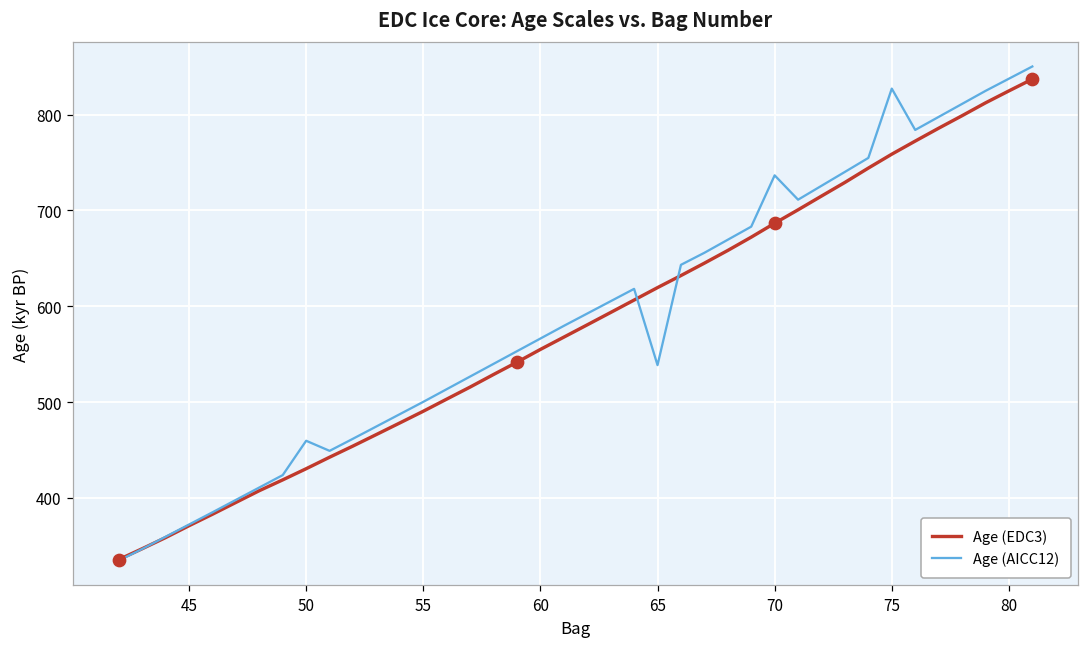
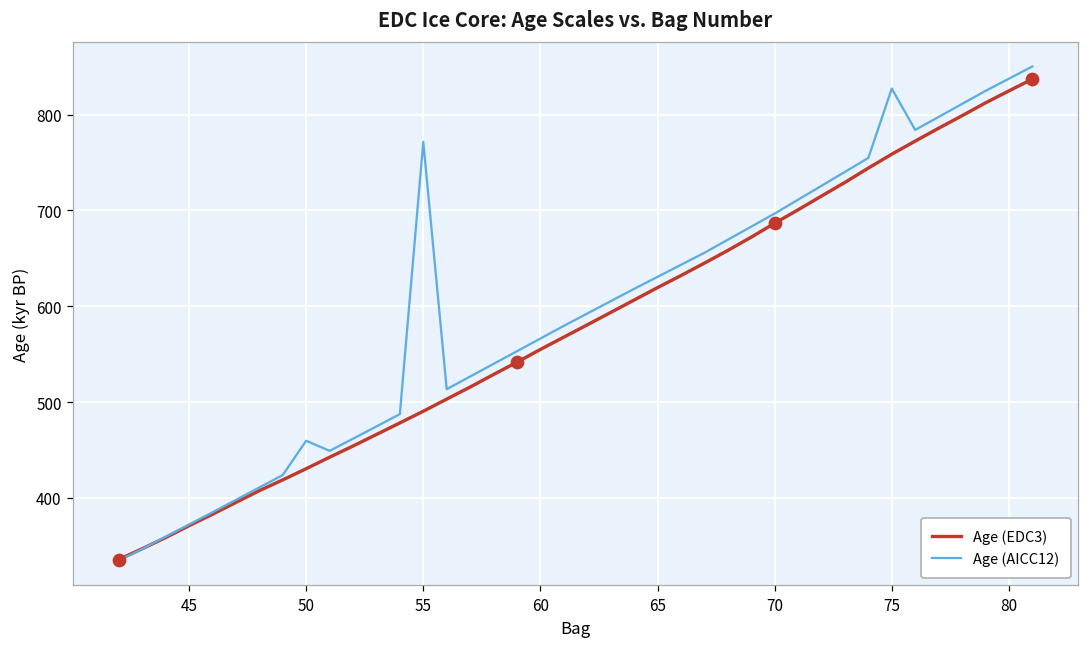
Age (AICC12), 55: 500 -> 770
Age (AICC12), 65: 540 -> 630
Age (AICC12), 70: 740 -> 700
